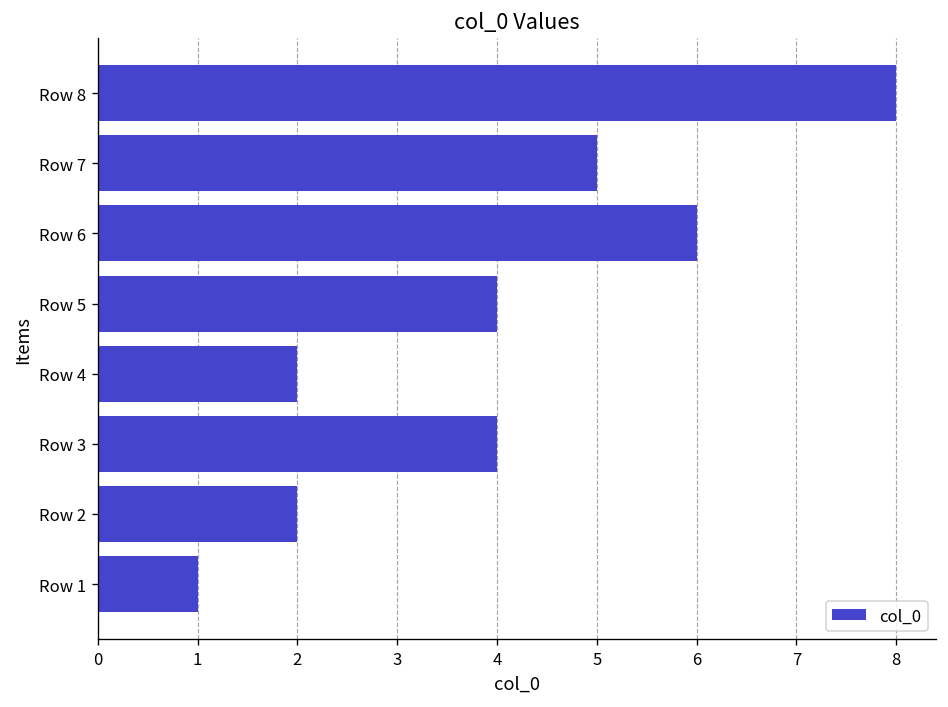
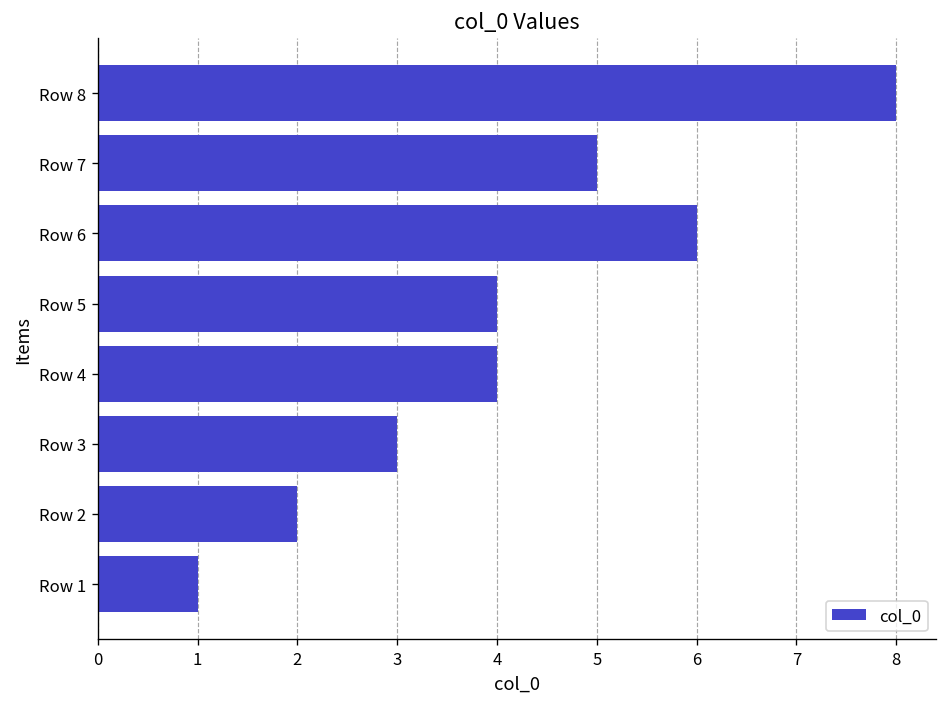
Row 4: 2 -> 4
Row 3: 4 -> 3
